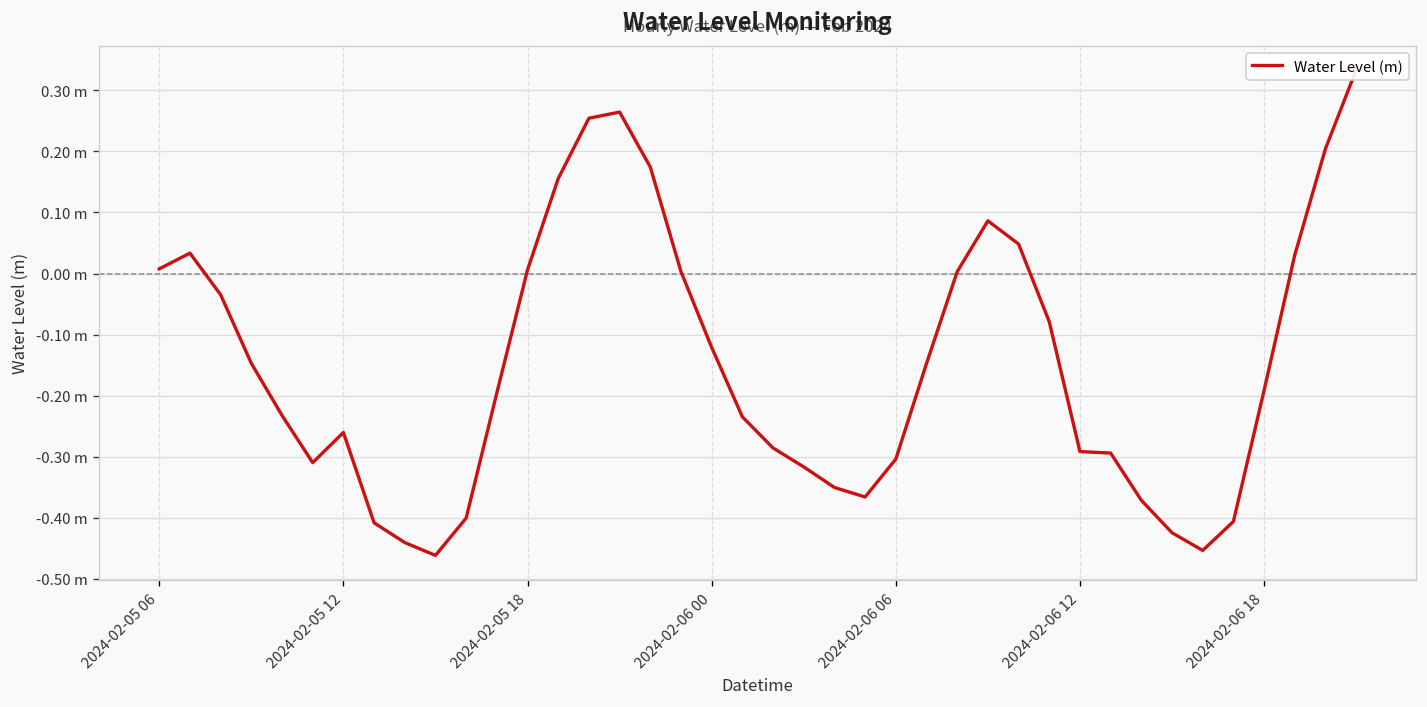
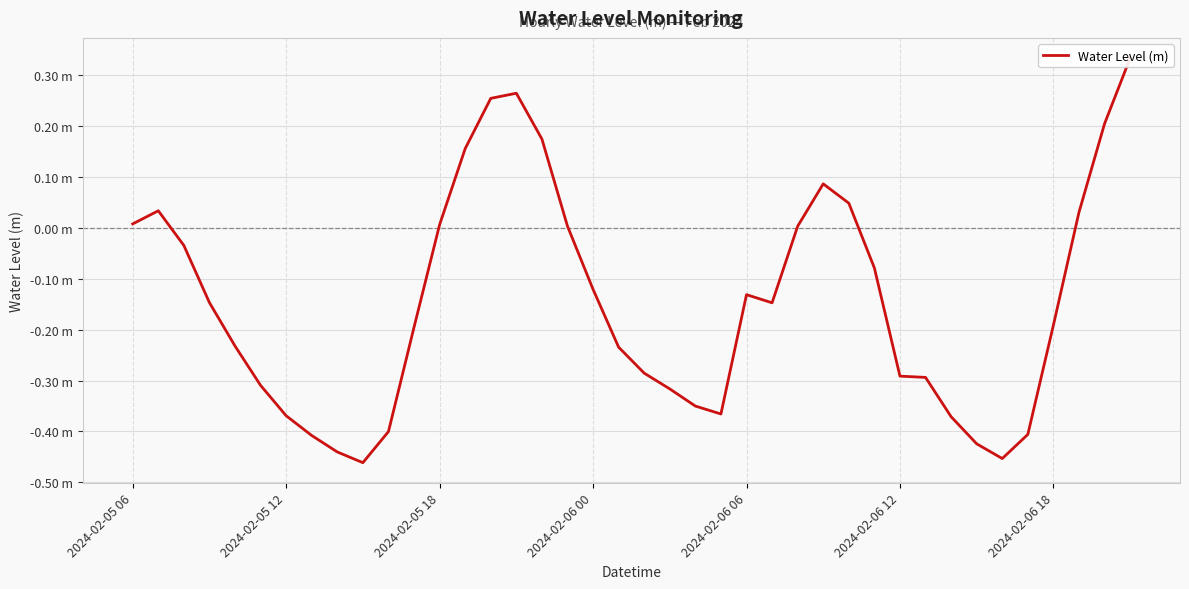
2024-02-05 12: -0.26 m -> -0.37 m
2024-02-06 06: -0.30 m -> -0.13 m
